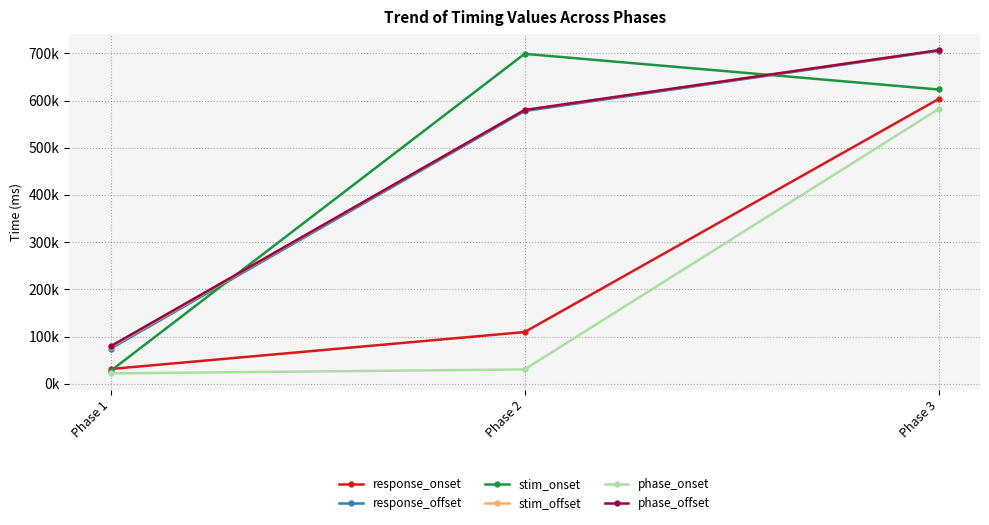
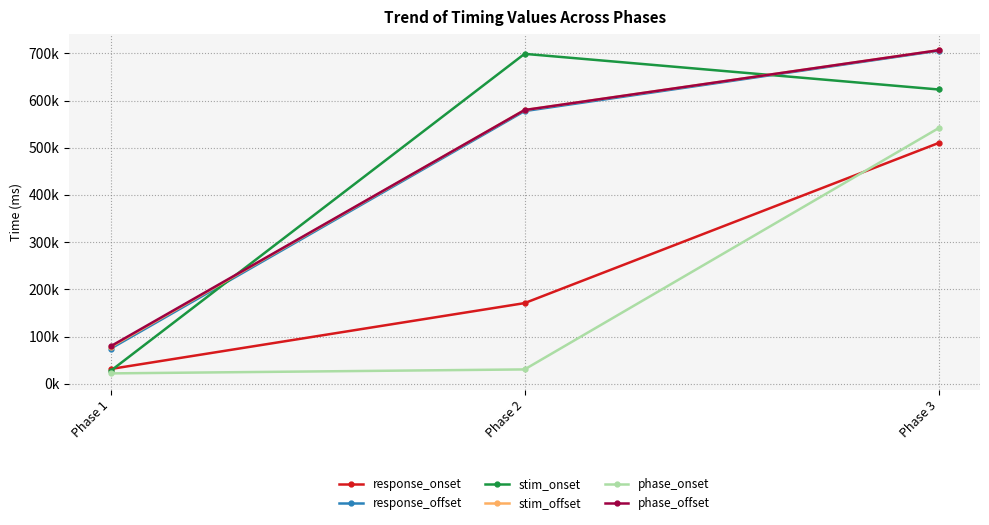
response_onset, Phase 2: 110000 -> 170000
response_onset, Phase 3: 600000 -> 510000
phase_onset, Phase 3: 580000 -> 540000
